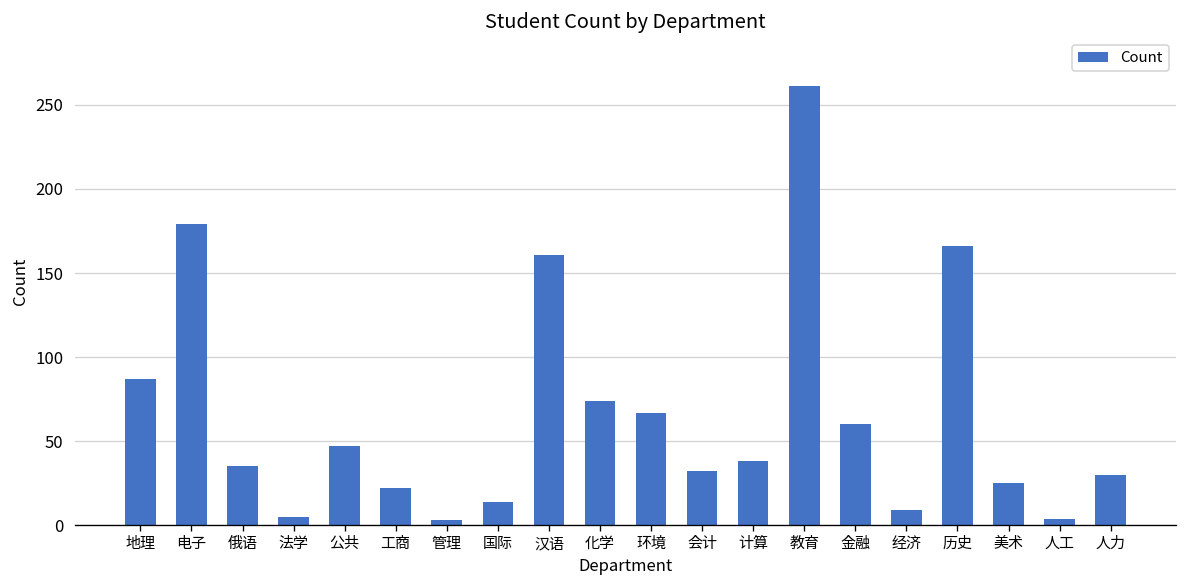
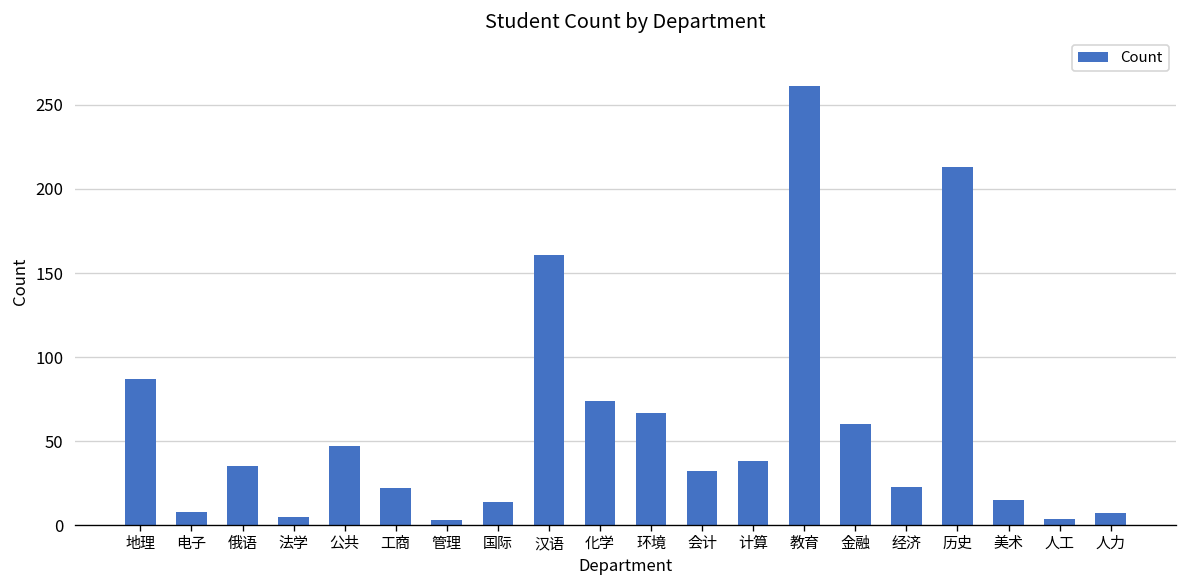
电子: 179 -> 8
经济: 9 -> 23
历史: 166 -> 213
美术: 25 -> 15
人力: 30 -> 7
